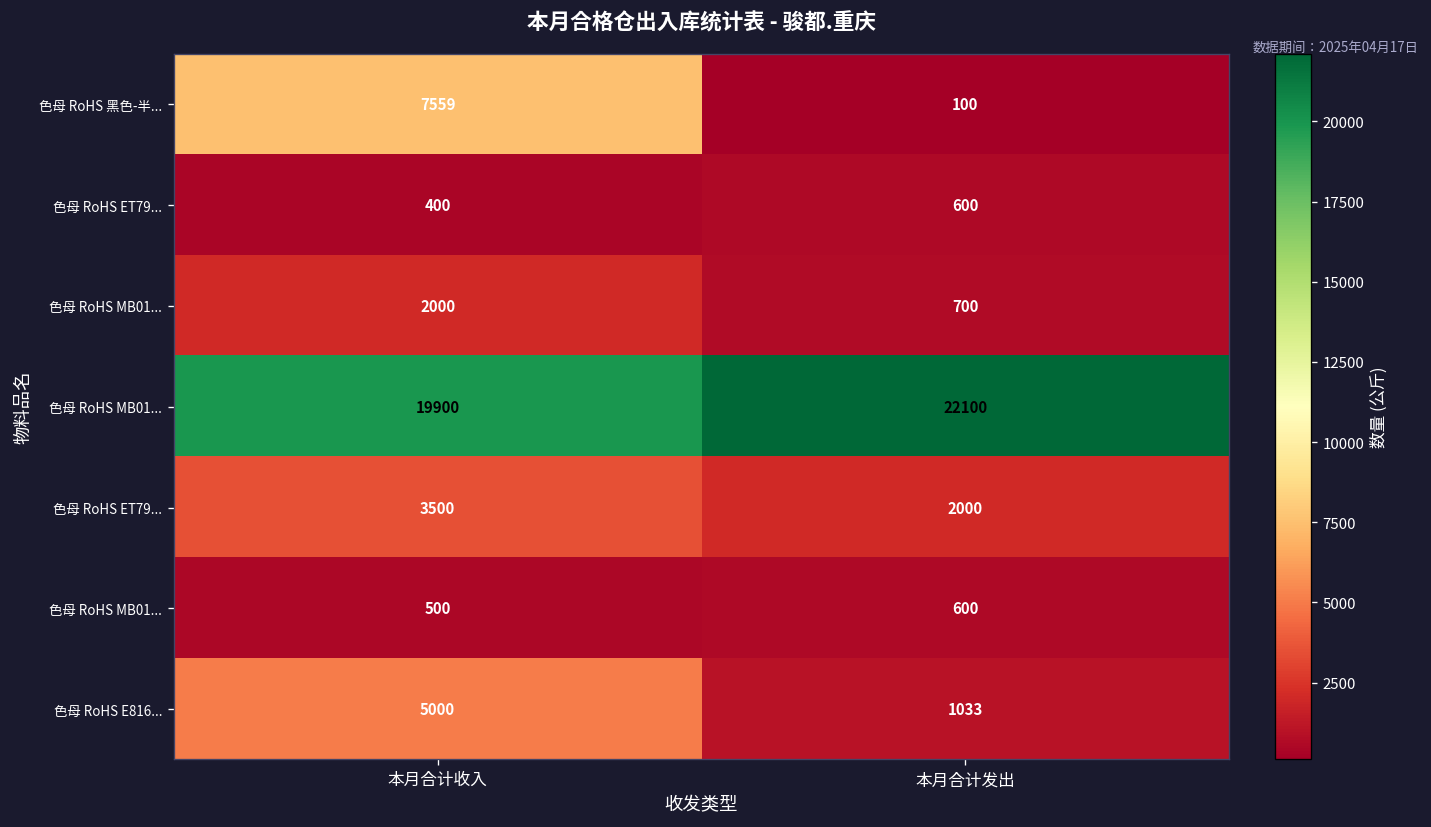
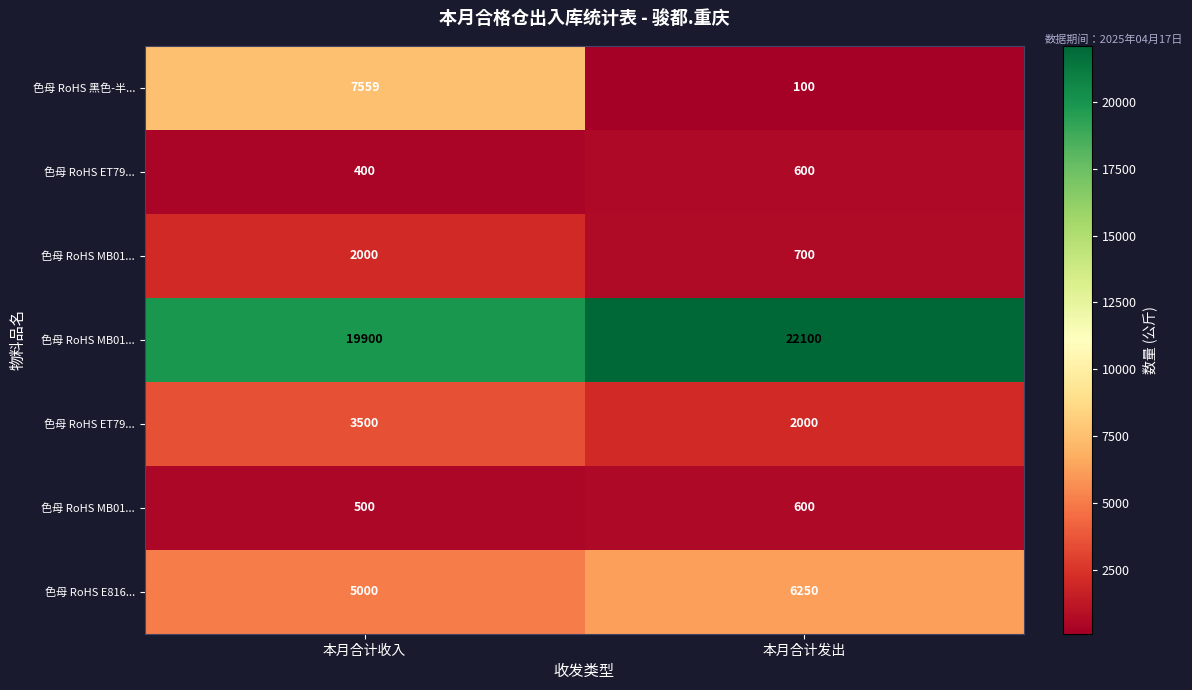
色母 RoHS E816..., 本月合计发出: 1033 -> 6250
